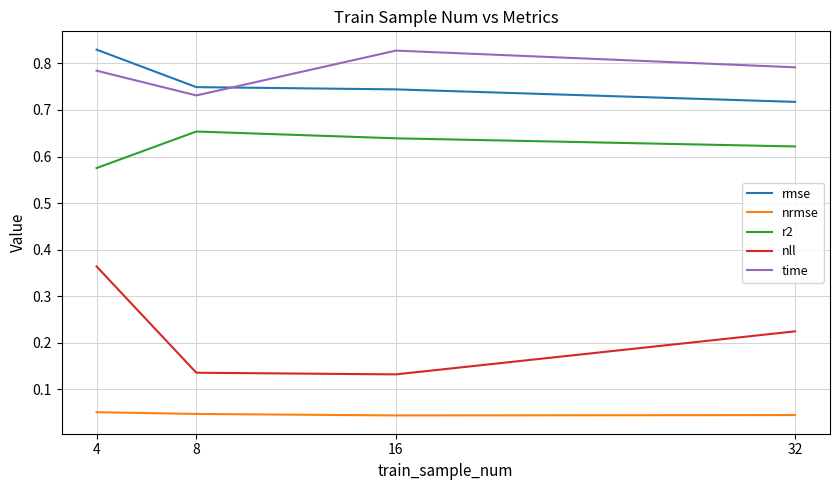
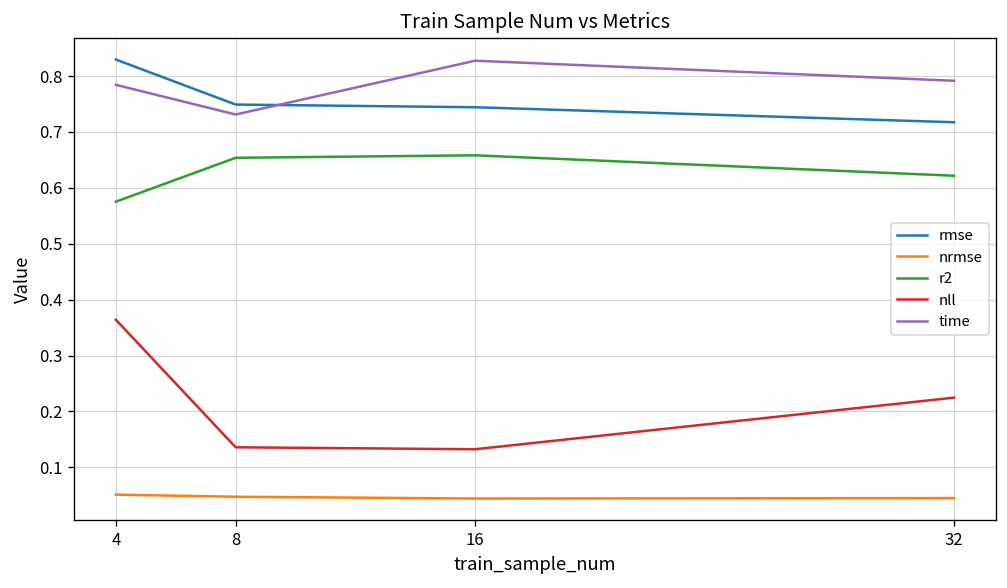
r2, 16: 0.64 -> 0.66
